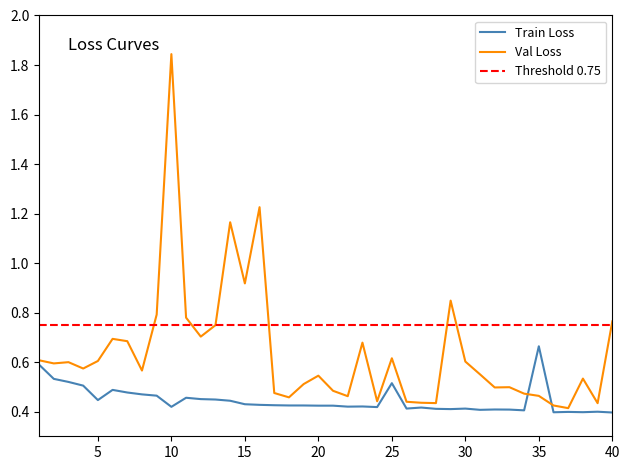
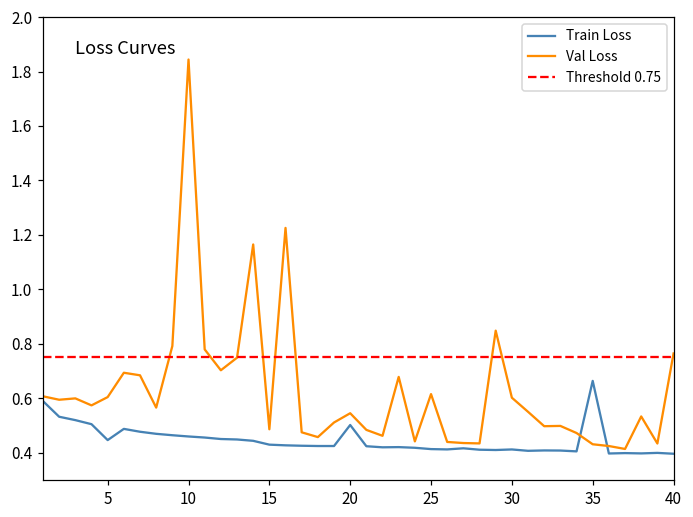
Train Loss, 10: 0.42 -> 0.46
Val Loss, 15: 0.92 -> 0.49
Train Loss, 20: 0.42 -> 0.50
Train Loss, 25: 0.51 -> 0.41
Val Loss, 35: 0.46 -> 0.43
